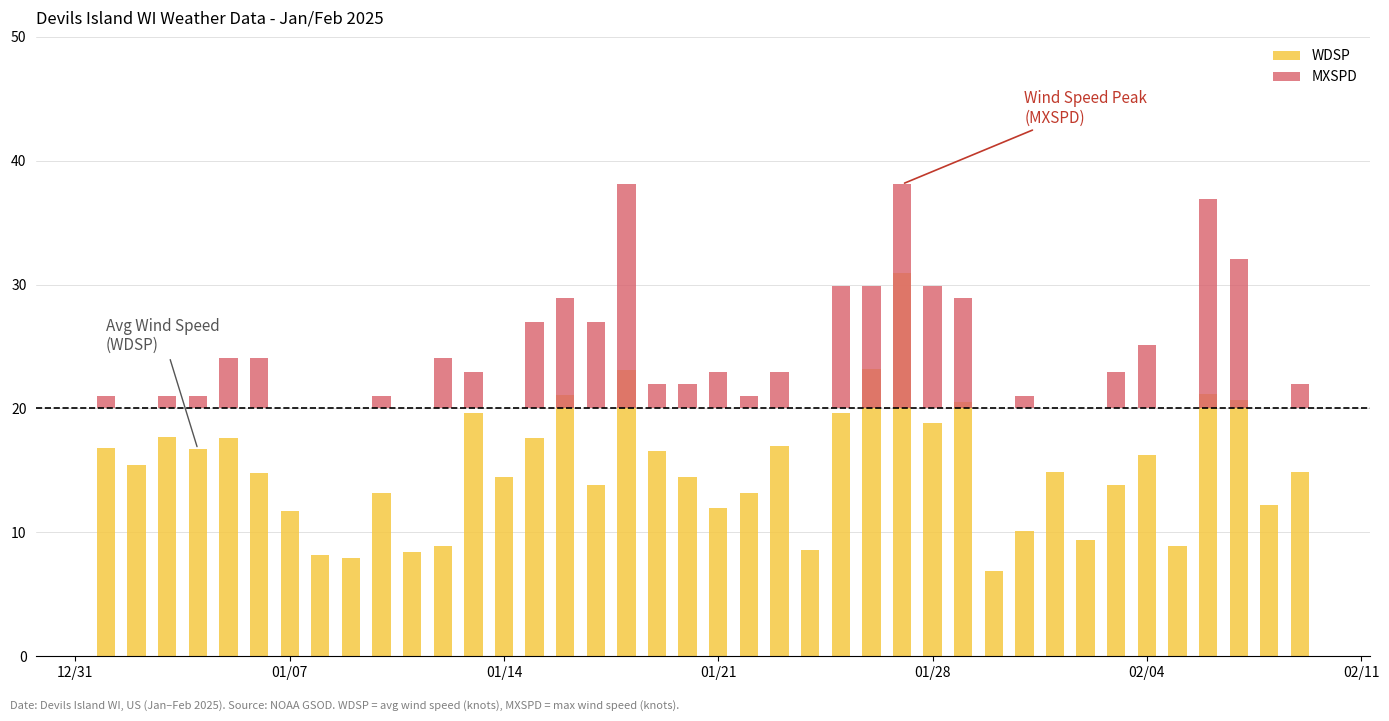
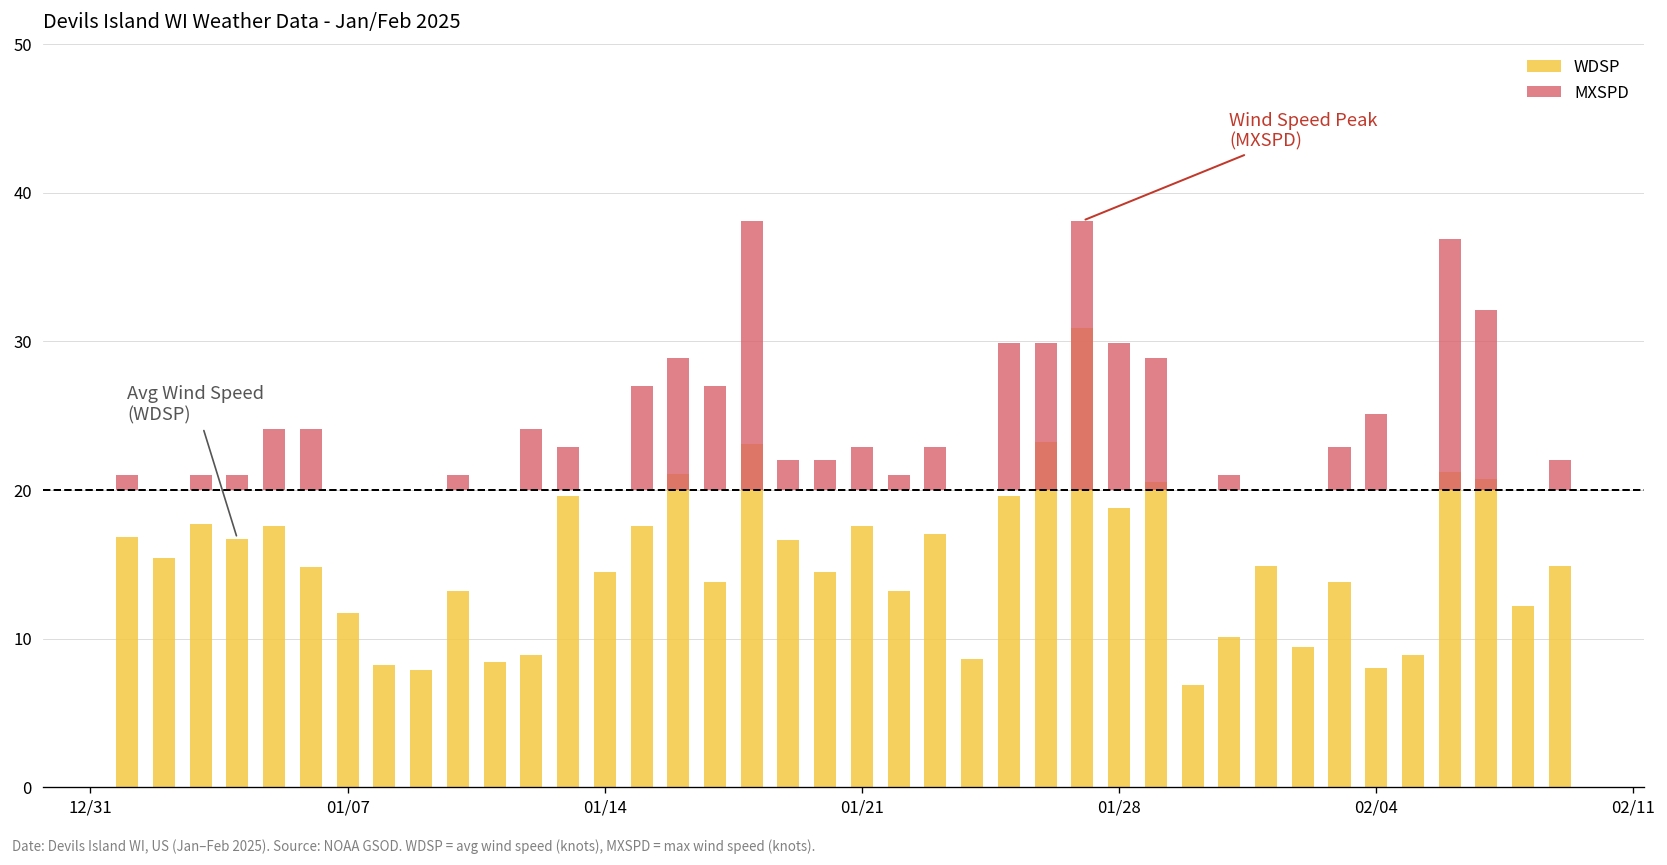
WDSP, 01/21: 12.0 -> 17.6
WDSP, 02/04: 16.2 -> 8.0
